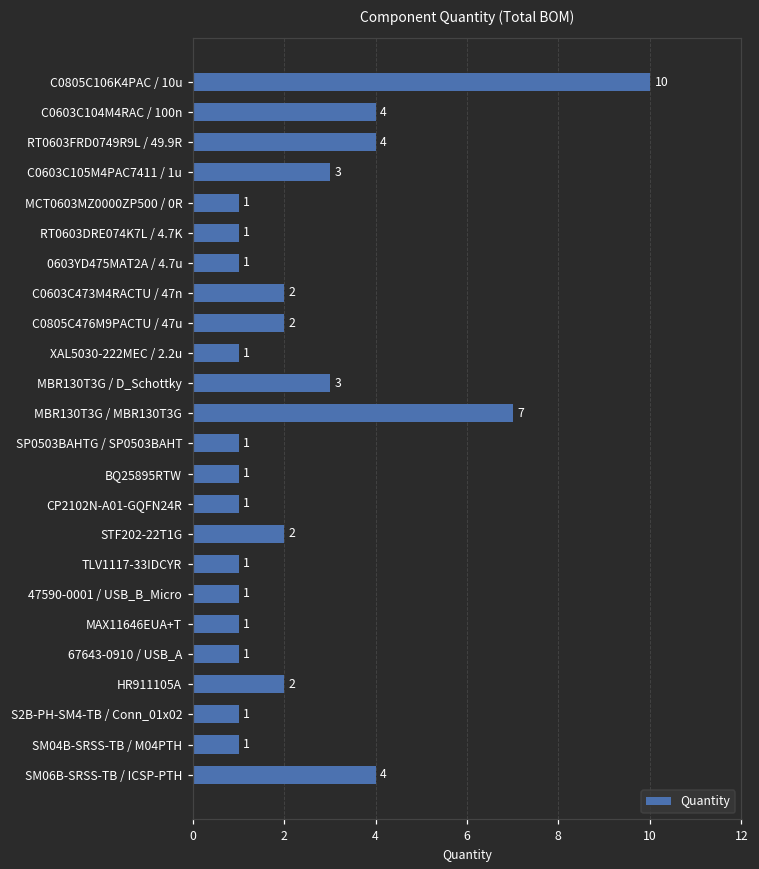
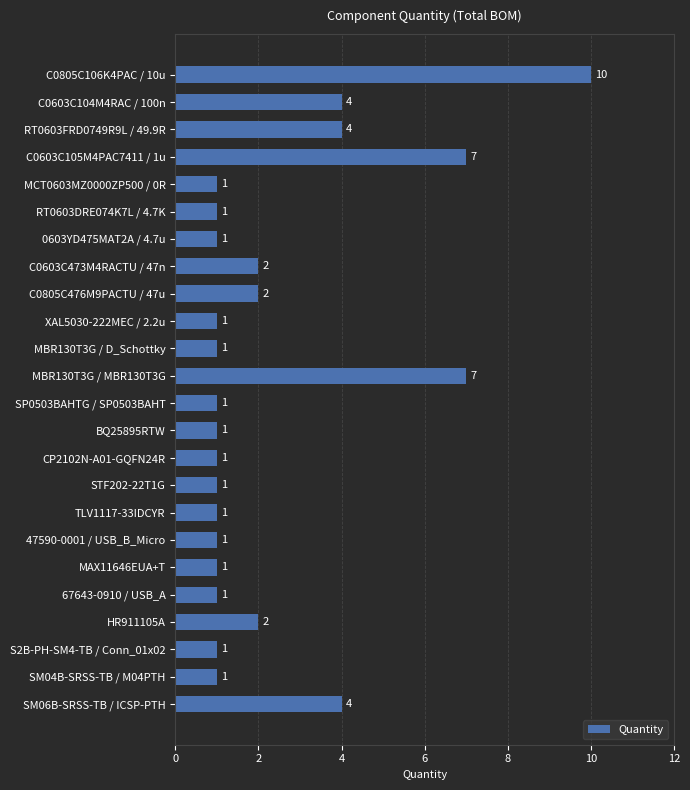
C0603C105M4PAC7411 / 1u: 3 -> 7
MBR130T3G / D_Schottky: 3 -> 1
STF202-22T1G: 2 -> 1
